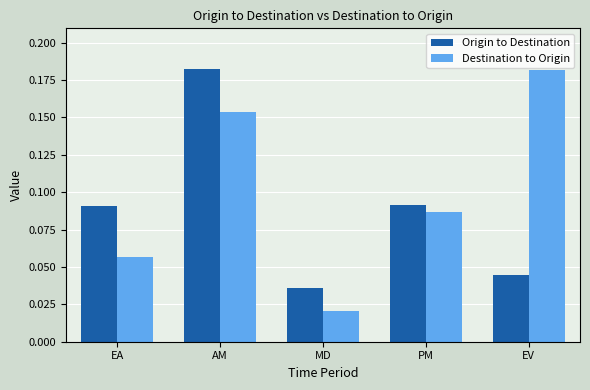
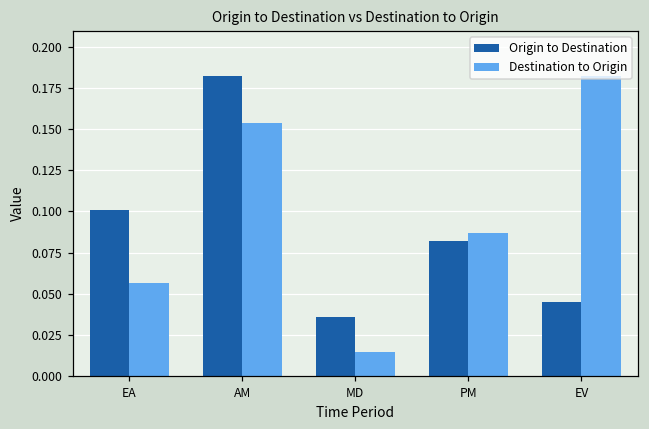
Origin to Destination, EA: 0.091 -> 0.101
Destination to Origin, MD: 0.021 -> 0.015
Origin to Destination, PM: 0.092 -> 0.082
